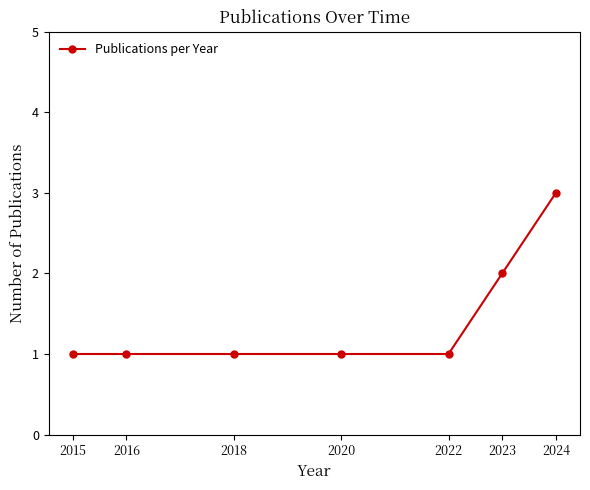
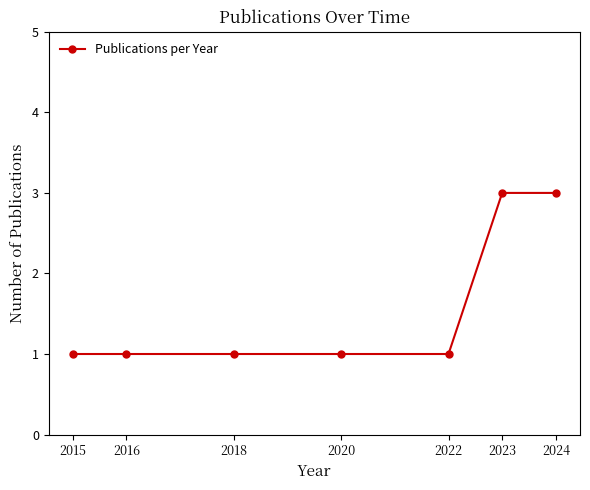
2023: 2 -> 3
